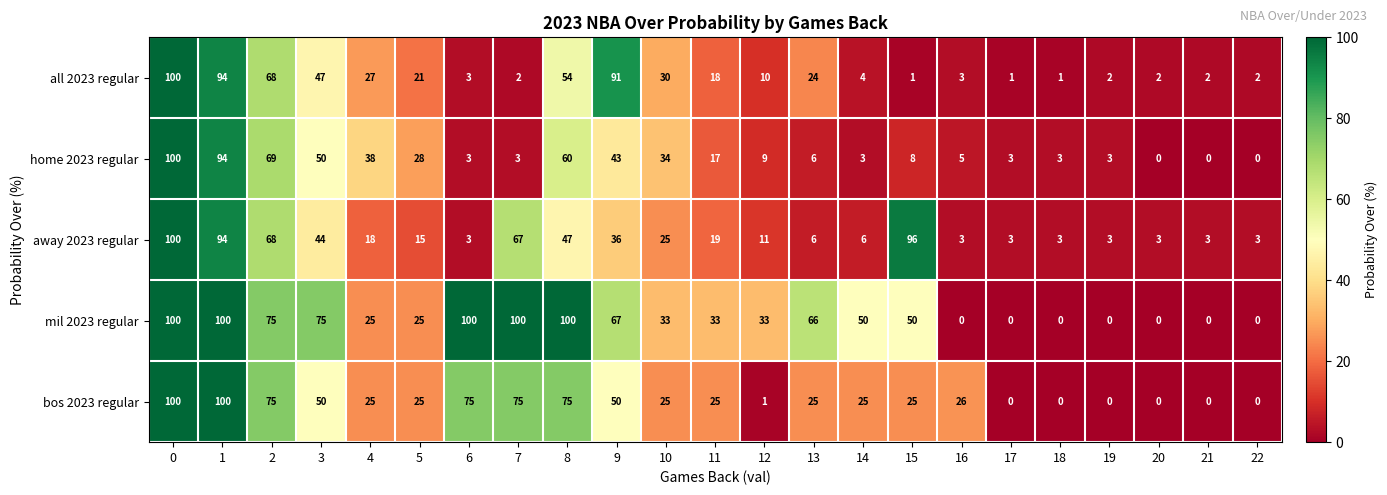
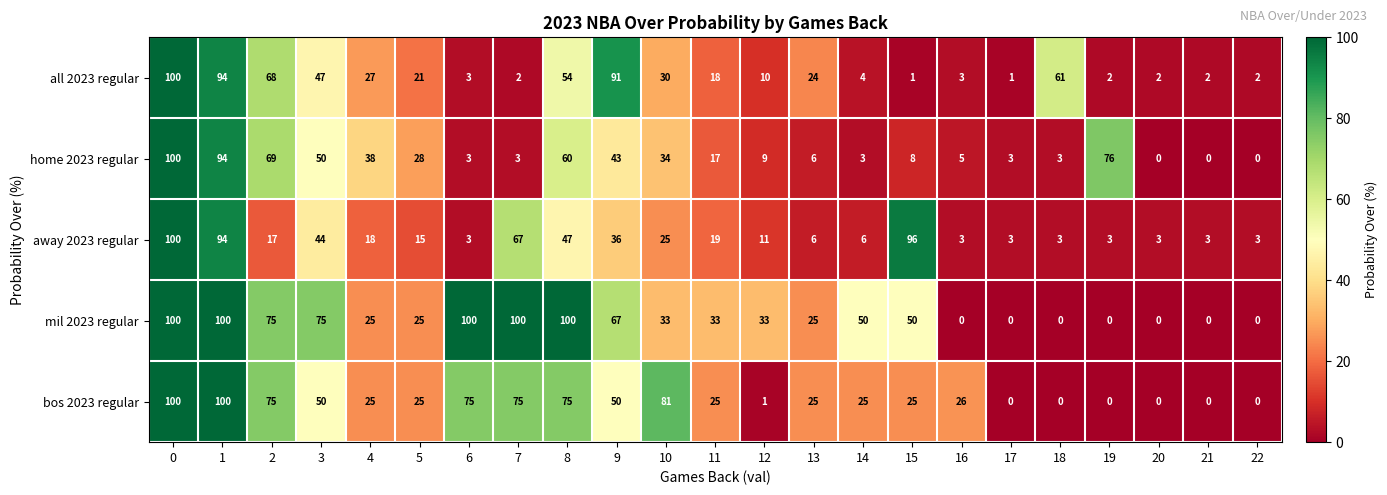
all 2023 regular, 18: 1 -> 61
home 2023 regular, 19: 3 -> 76
away 2023 regular, 2: 68 -> 17
mil 2023 regular, 13: 66 -> 25
bos 2023 regular, 10: 25 -> 81
